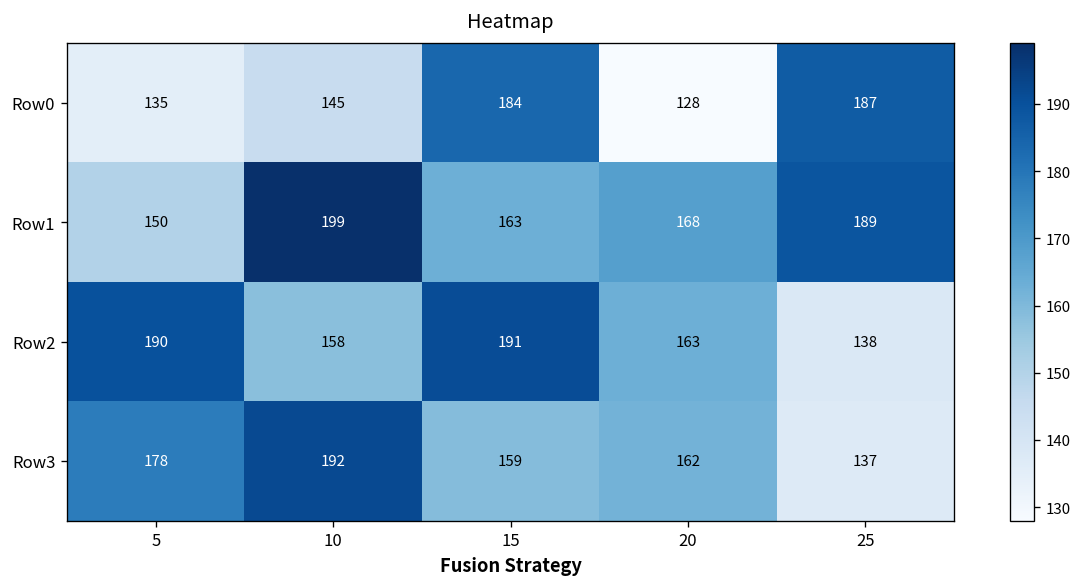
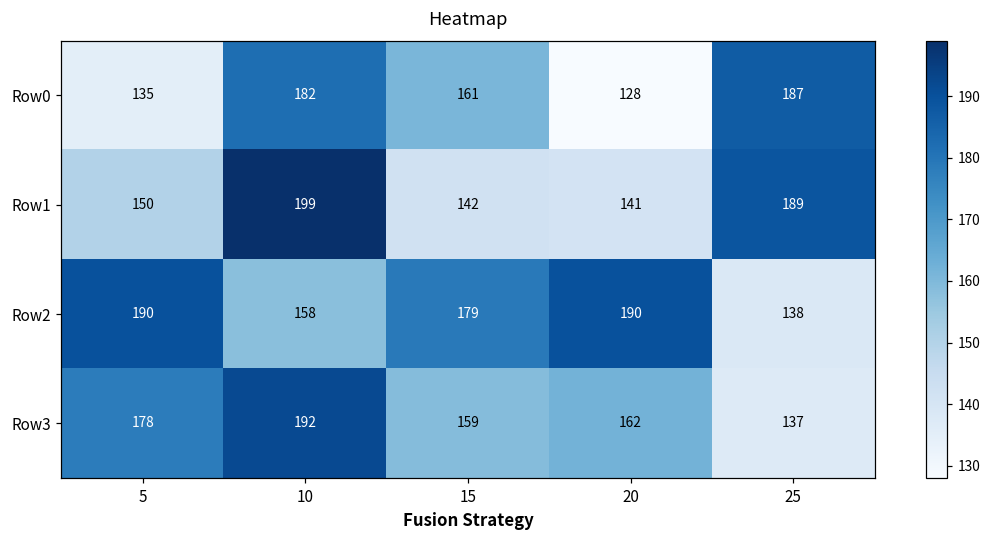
Row0, 10: 145 -> 182
Row0, 15: 184 -> 161
Row1, 15: 163 -> 142
Row1, 20: 168 -> 141
Row2, 15: 191 -> 179
Row2, 20: 163 -> 190
